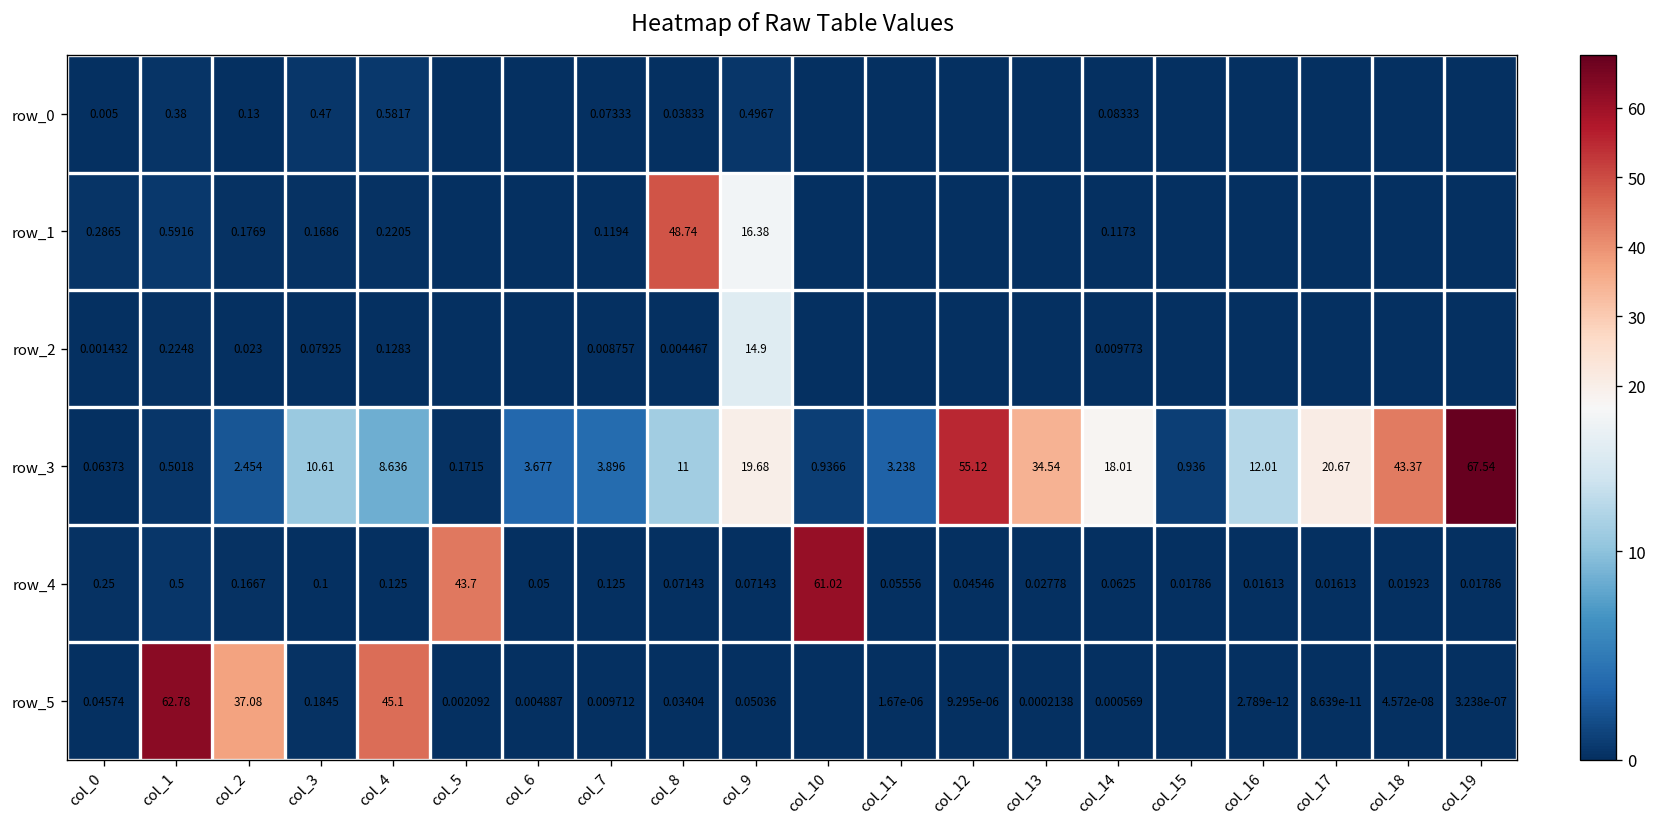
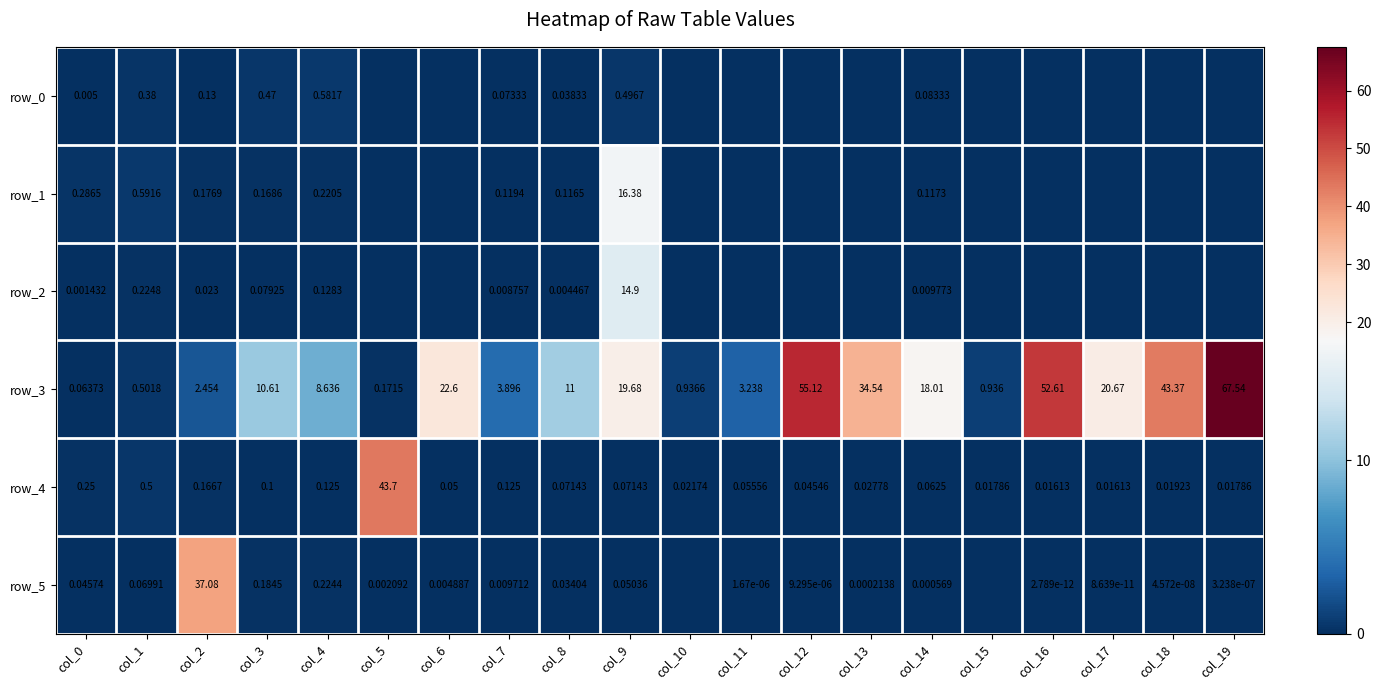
row_1, col_8: 48.74 -> 0.1165
row_3, col_6: 3.677 -> 22.6
row_3, col_16: 12.01 -> 52.61
row_4, col_10: 61.02 -> 0.02174
row_5, col_1: 62.78 -> 0.06991
row_5, col_4: 45.1 -> 0.2244
